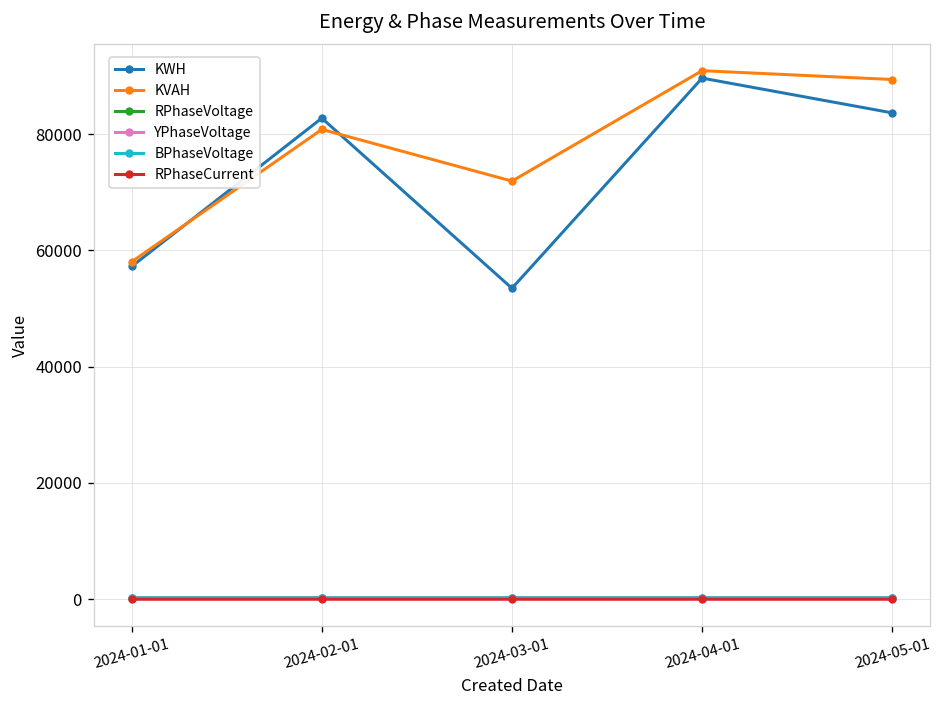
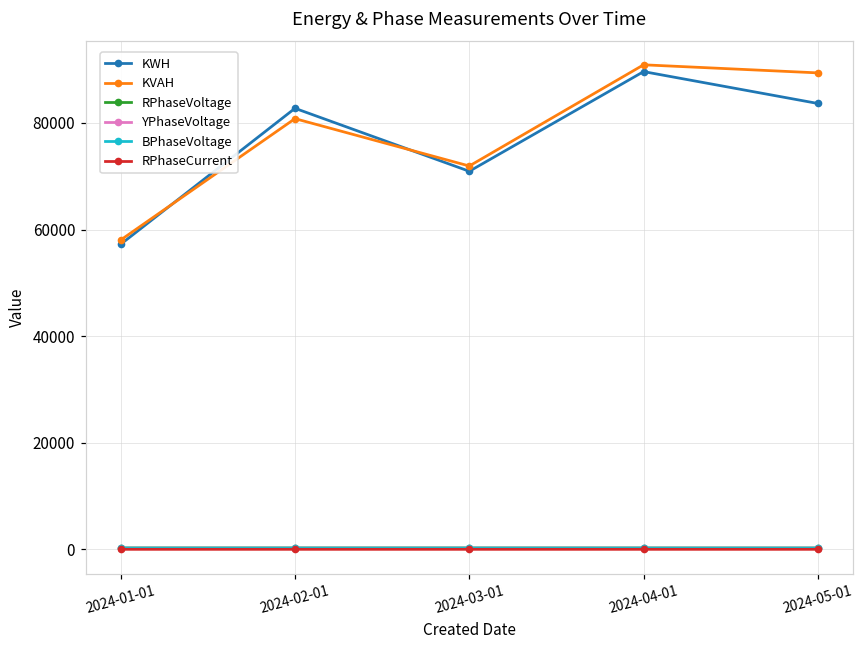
KWH, 2024-03-01: 53000 -> 71000
